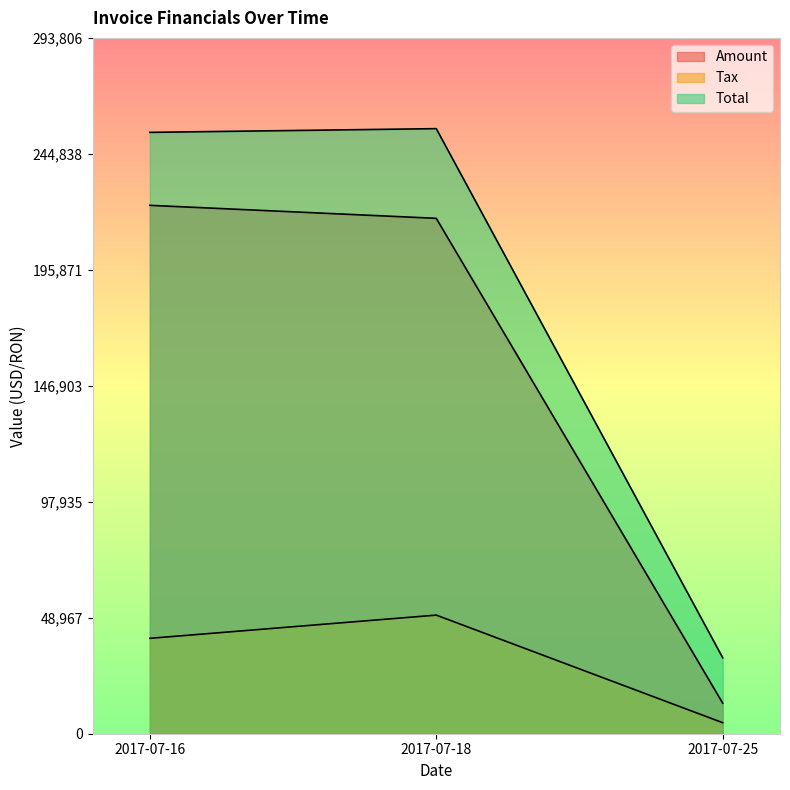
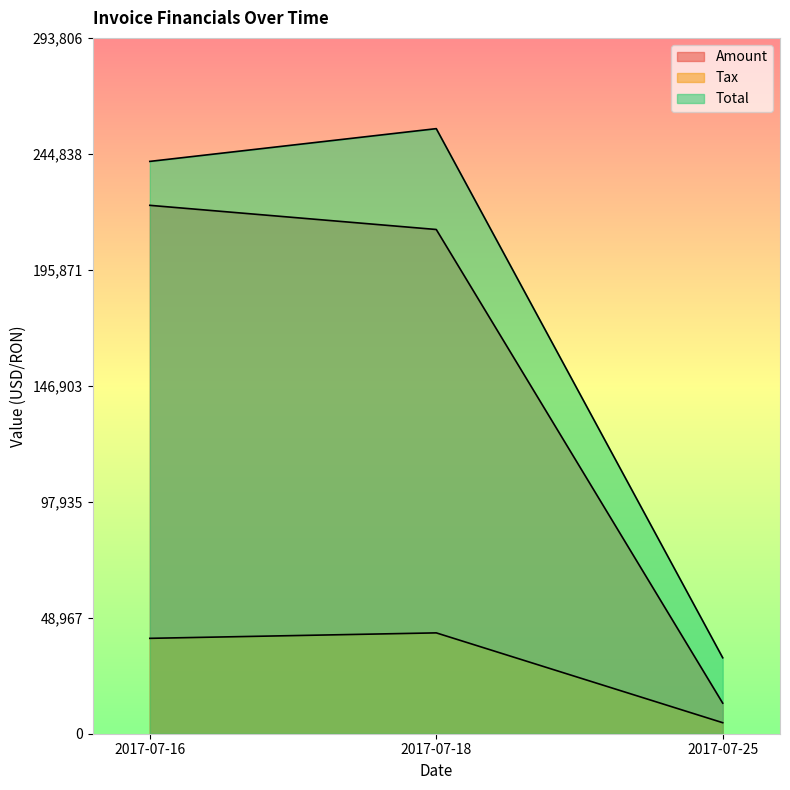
Total, 2017-07-16: 254,000 -> 242,000
Amount, 2017-07-18: 218,000 -> 213,000
Tax, 2017-07-18: 50,000 -> 43,000
